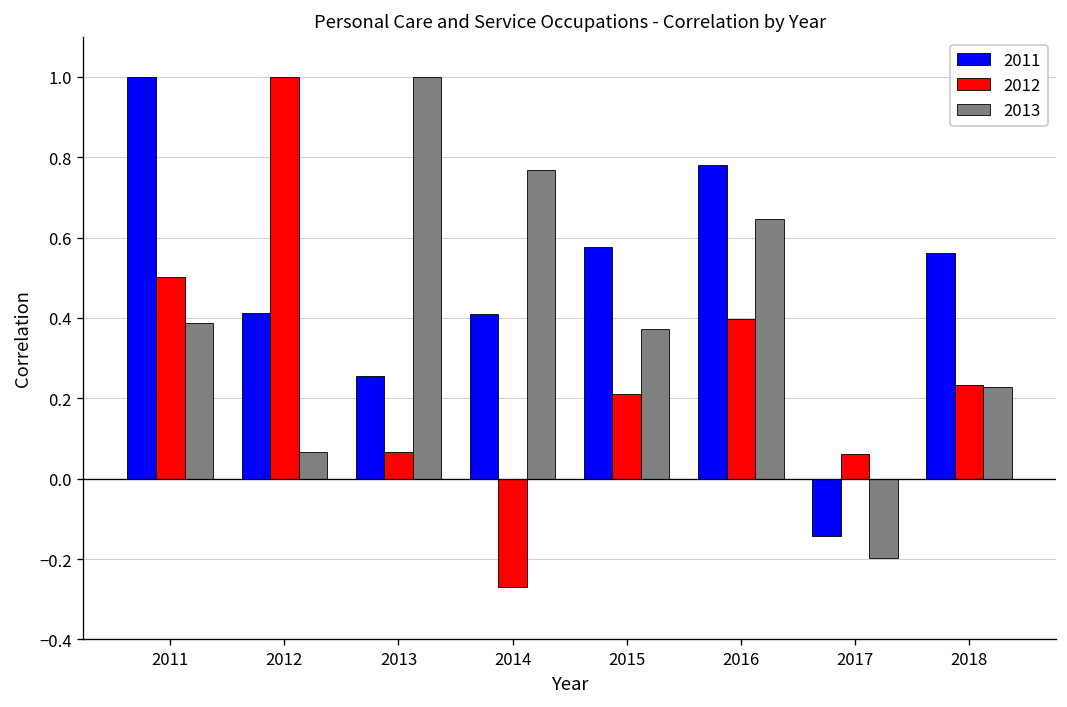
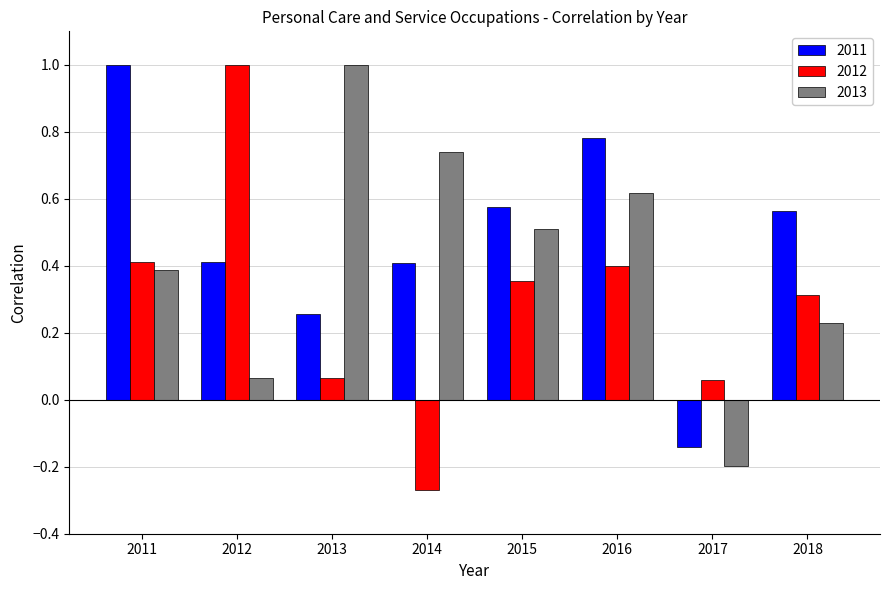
2012, 2011: 0.50 -> 0.41
2013, 2014: 0.77 -> 0.74
2012, 2015: 0.21 -> 0.35
2013, 2015: 0.37 -> 0.51
2013, 2016: 0.65 -> 0.62
2012, 2018: 0.23 -> 0.31
